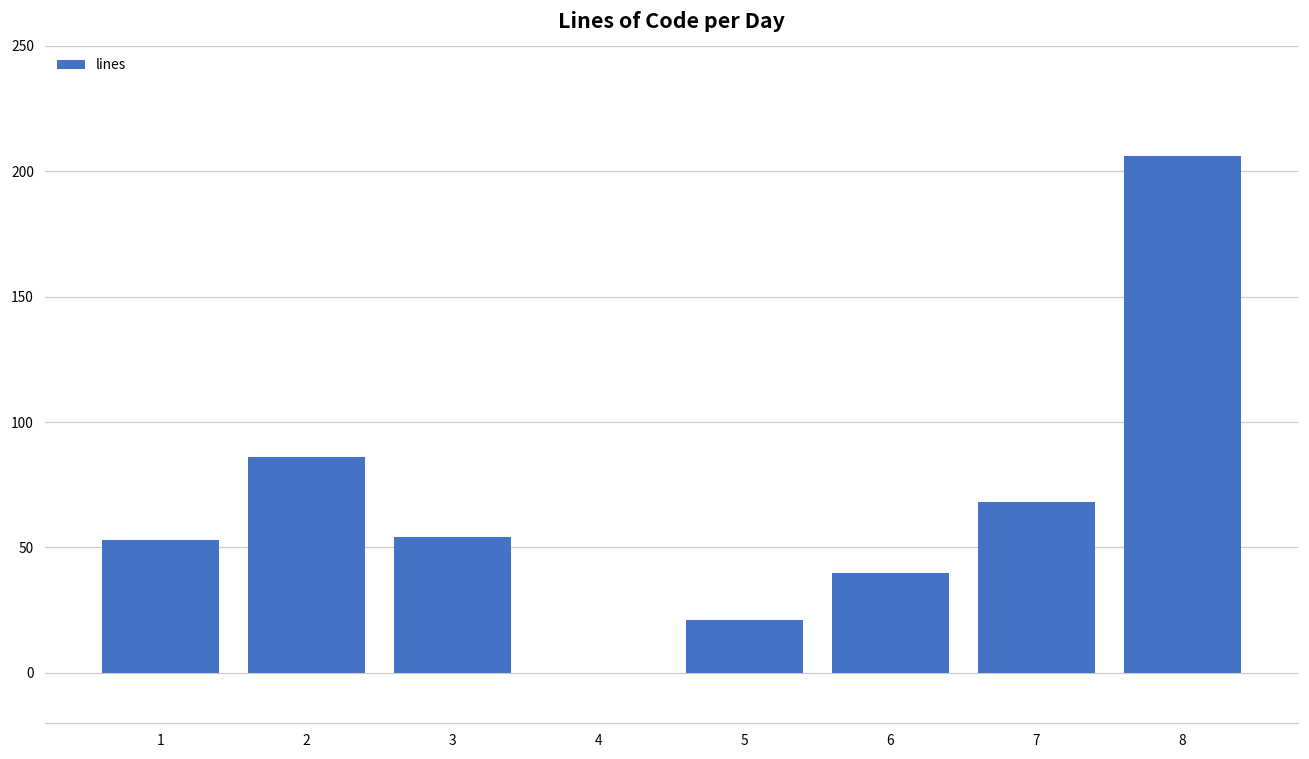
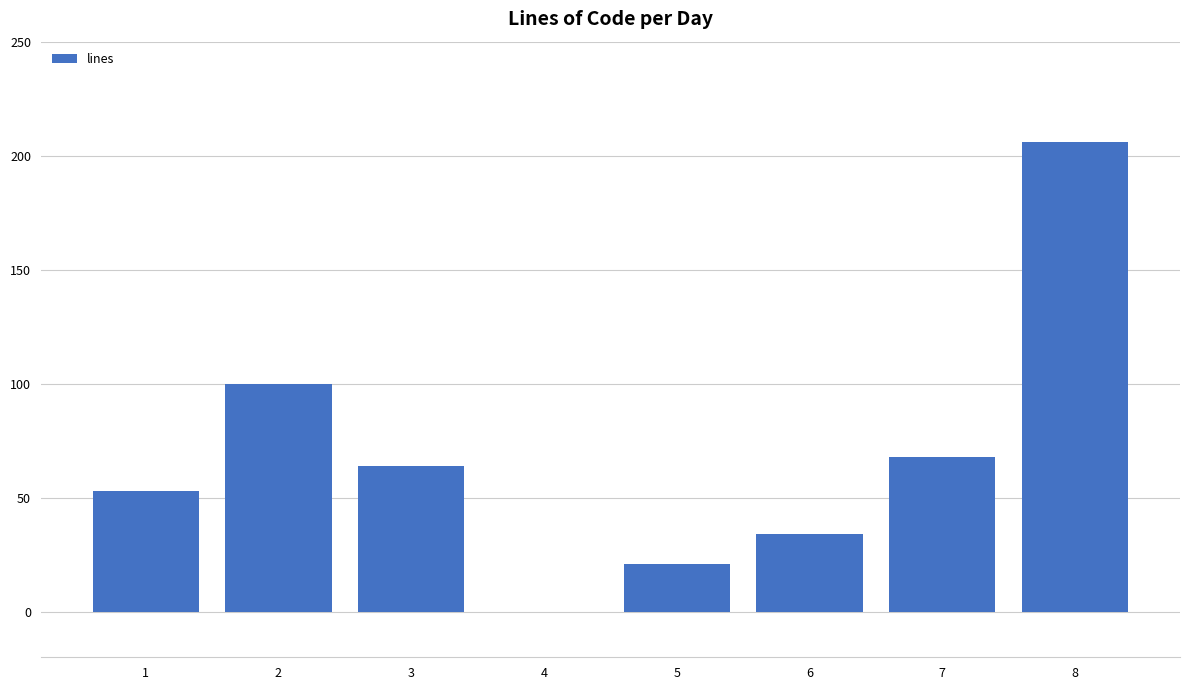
2: 86 -> 100
3: 54 -> 64
6: 40 -> 34
